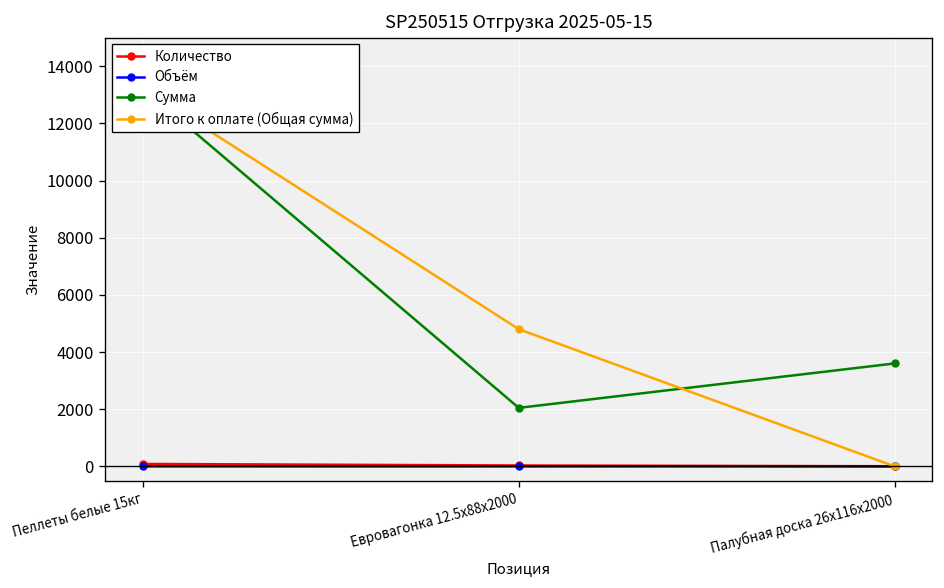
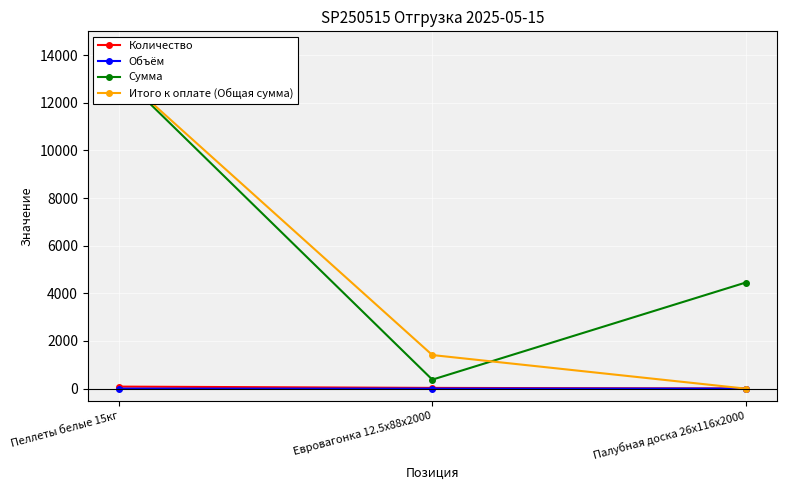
Сумма, Евровагонка 12.5x88x2000: 2000 -> 400
Итого к оплате (Общая сумма), Евровагонка 12.5x88x2000: 4800 -> 1400
Сумма, Палубная доска 26x116x2000: 3600 -> 4500
